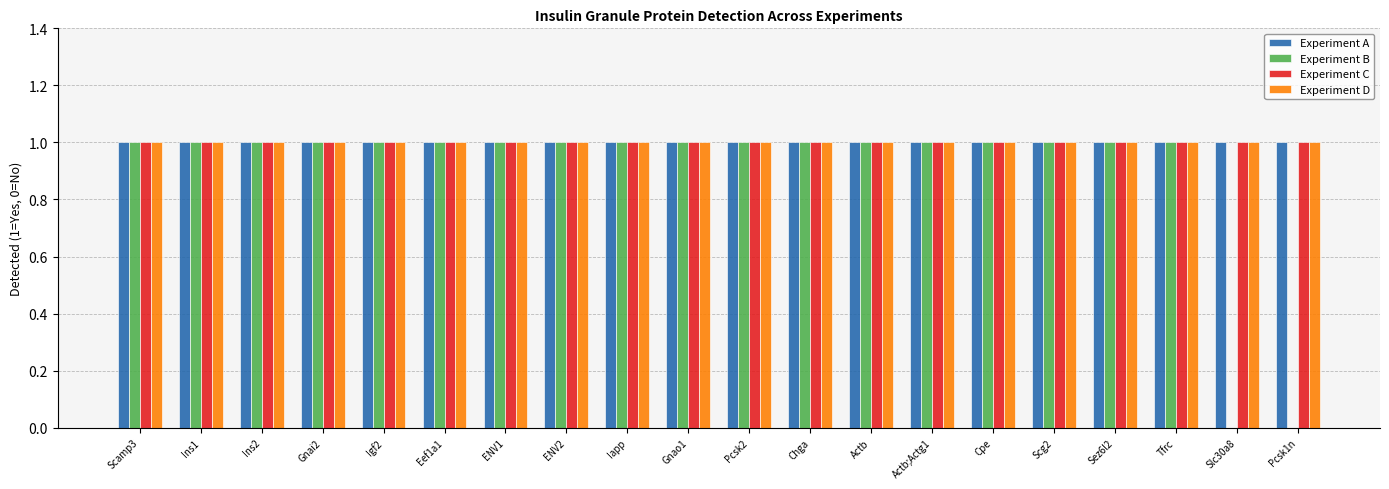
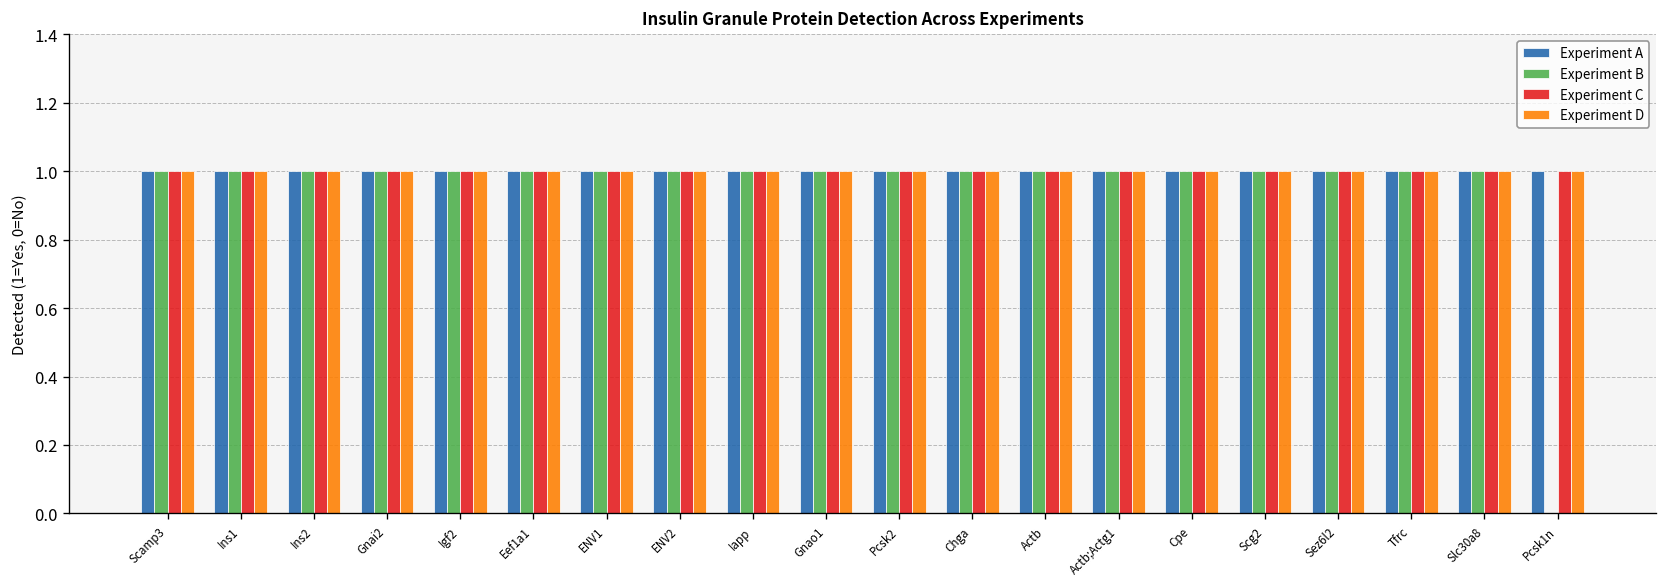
Experiment B, Slc30a8: 0 -> 1
